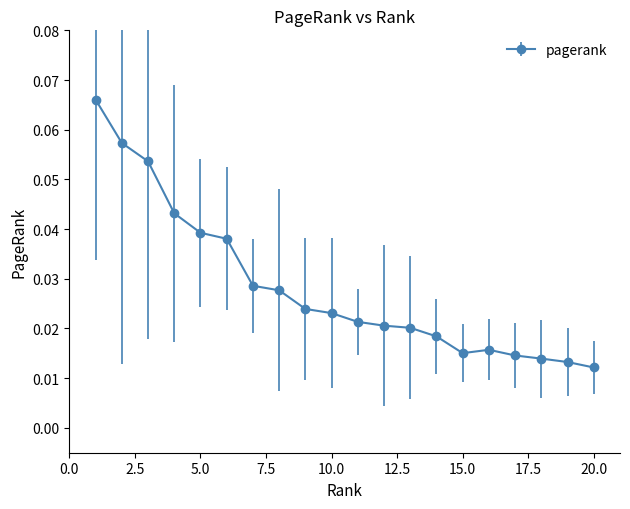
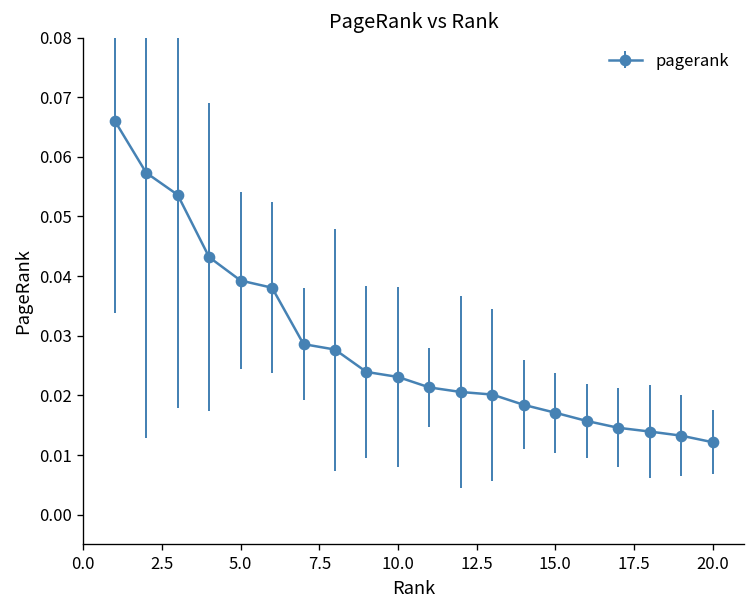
15.0: 0.015 -> 0.017
